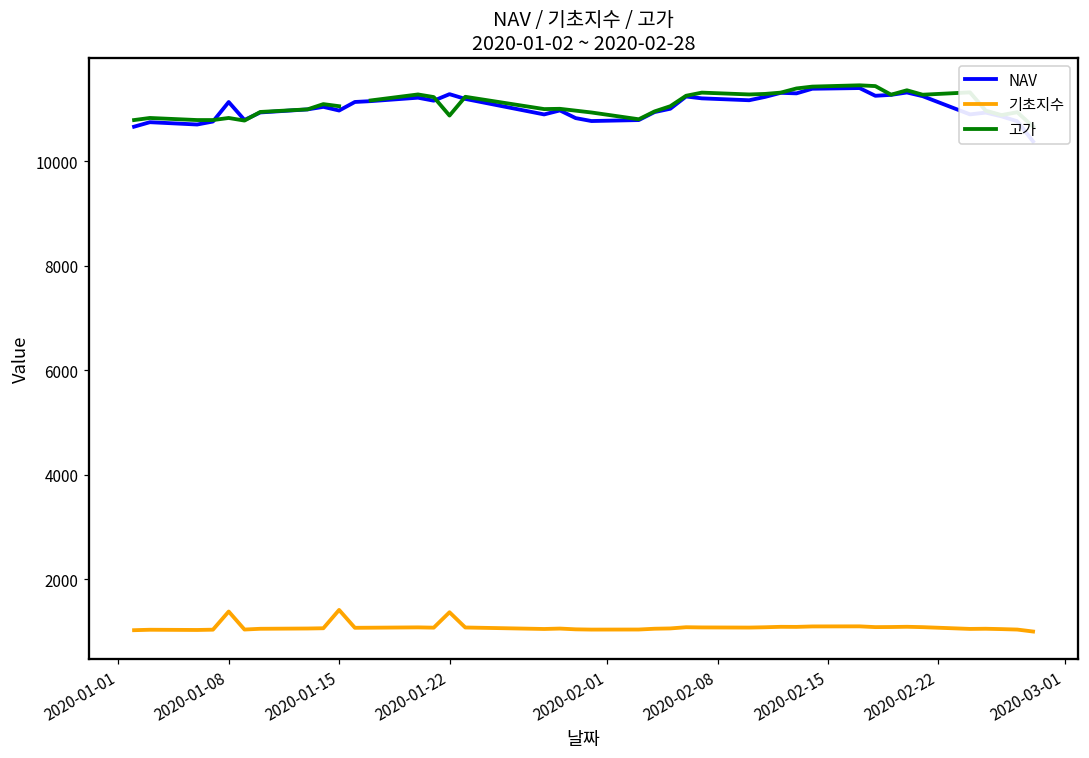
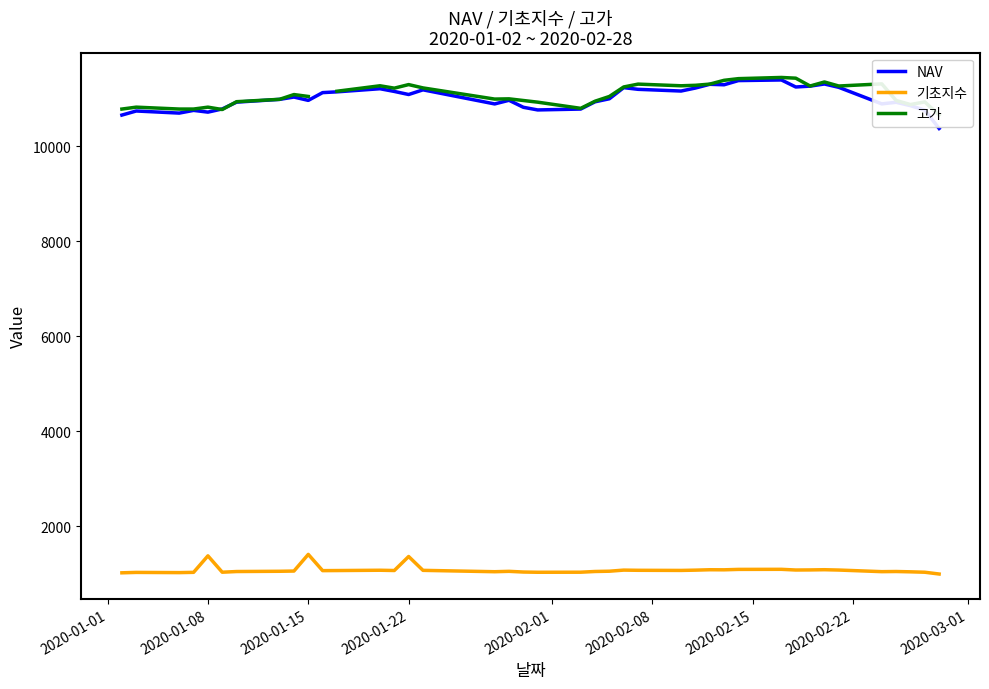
NAV, 2020-01-08: 11100 -> 10700
NAV, 2020-01-22: 11300 -> 11100
고가, 2020-01-22: 10900 -> 11300
